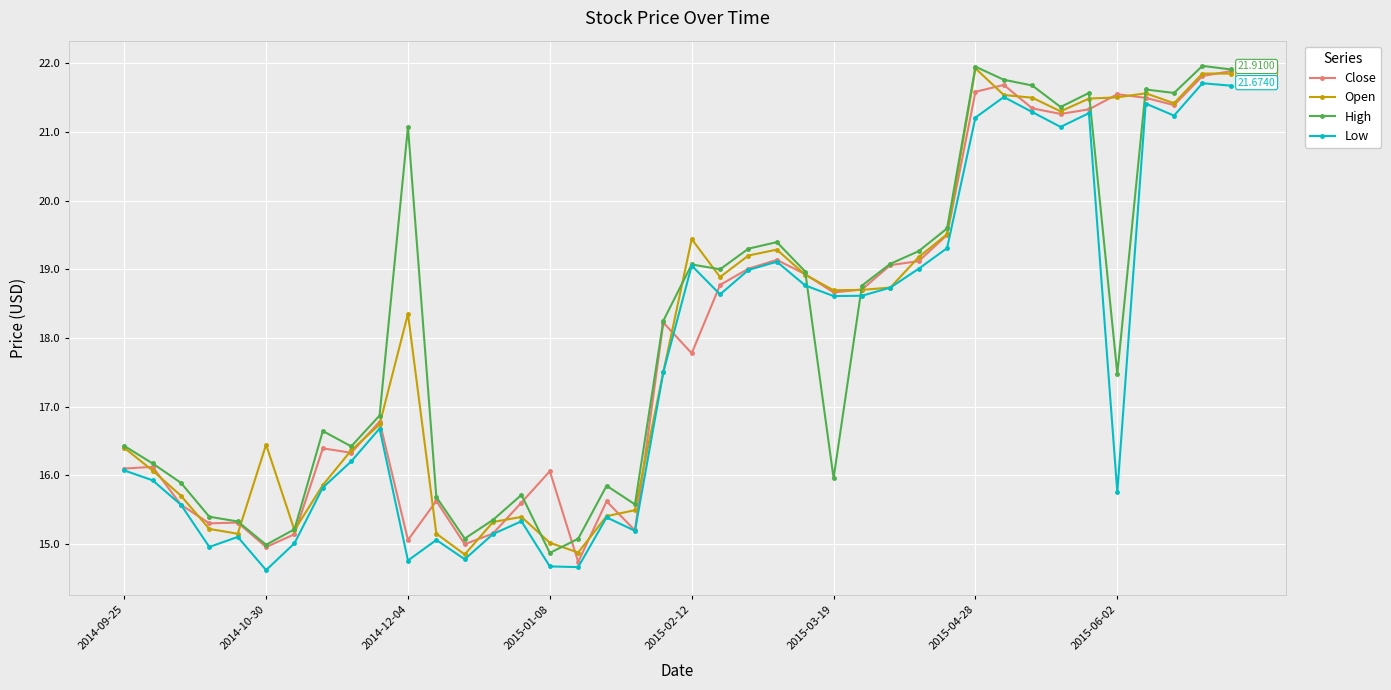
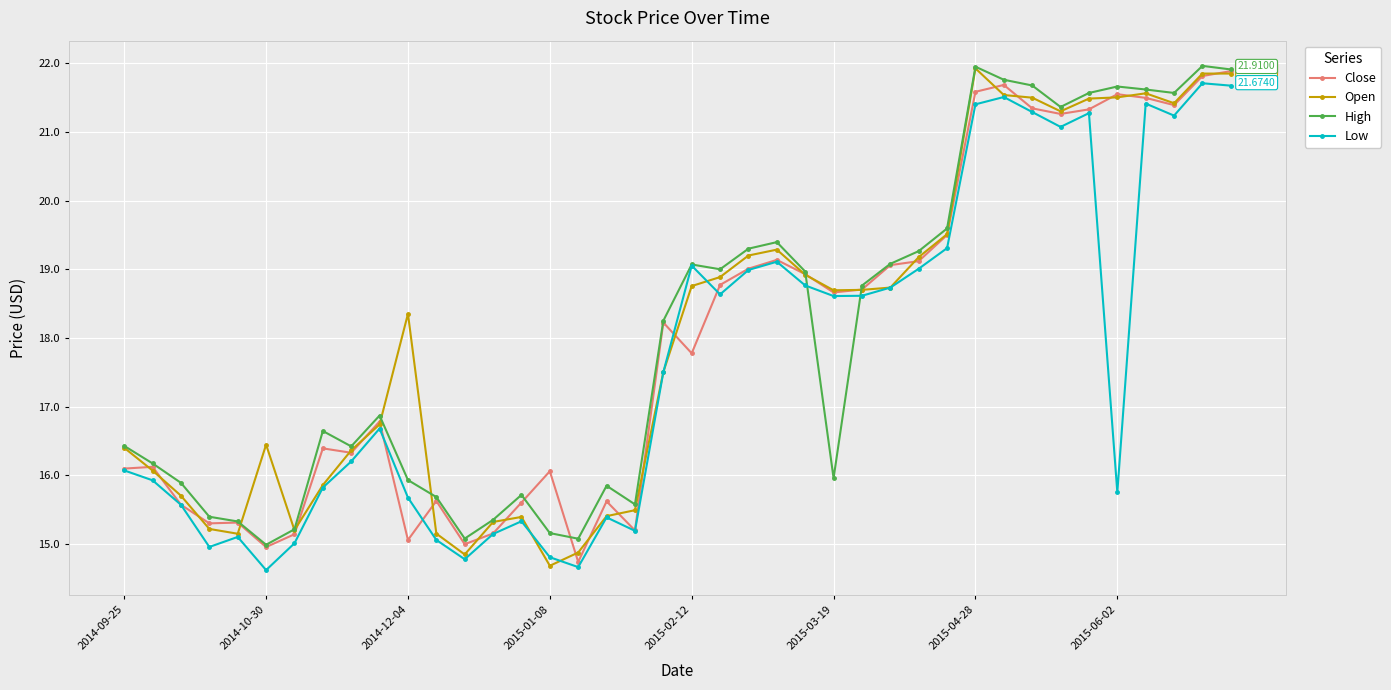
High, 2014-12-04: 21.1 -> 15.9
Low, 2014-12-04: 14.8 -> 15.7
Open, 2015-01-08: 15.0 -> 14.7
High, 2015-01-08: 14.9 -> 15.2
Low, 2015-01-08: 14.7 -> 14.8
Open, 2015-02-12: 19.4 -> 18.8
Low, 2015-04-28: 21.2 -> 21.4
High, 2015-06-02: 17.5 -> 21.7
